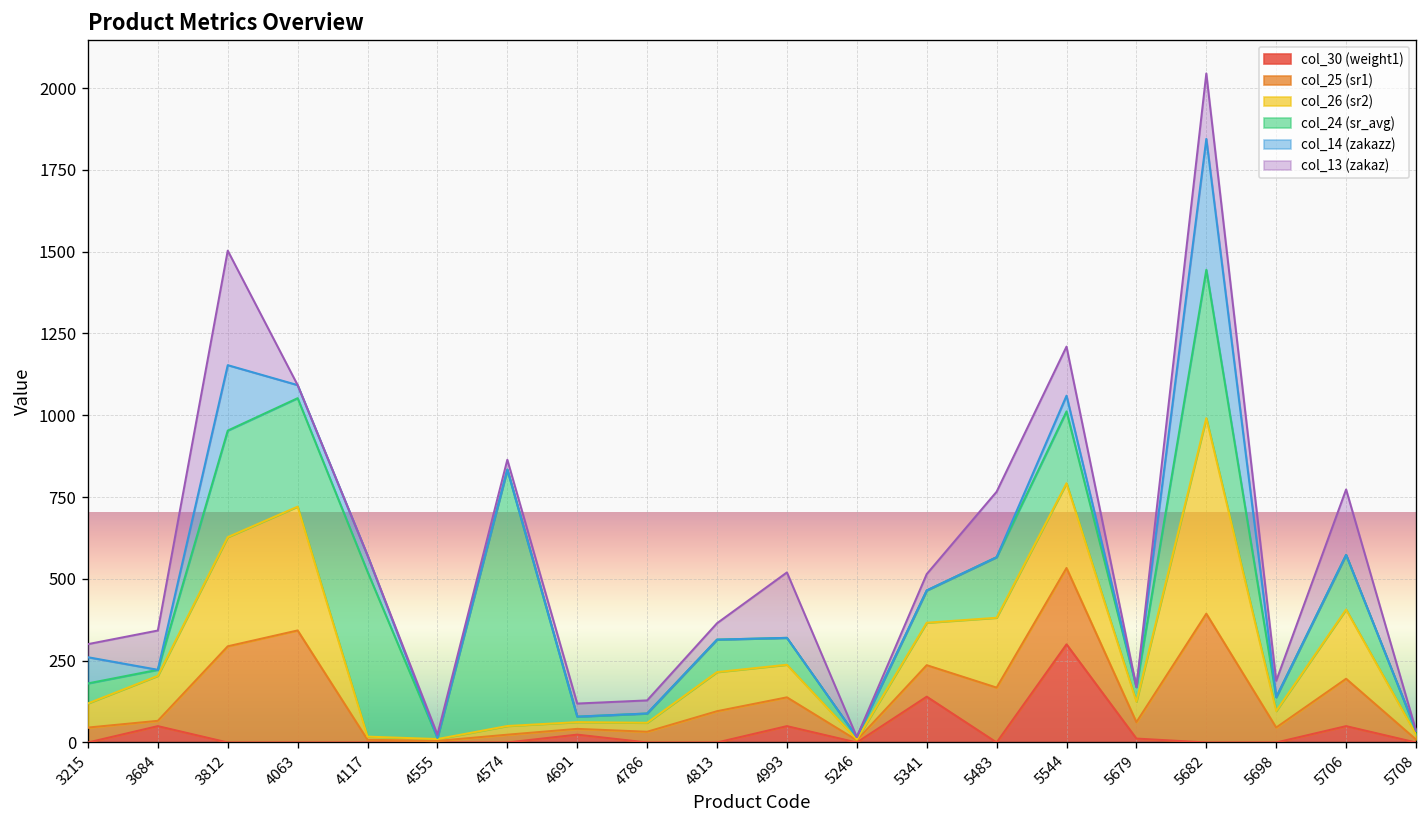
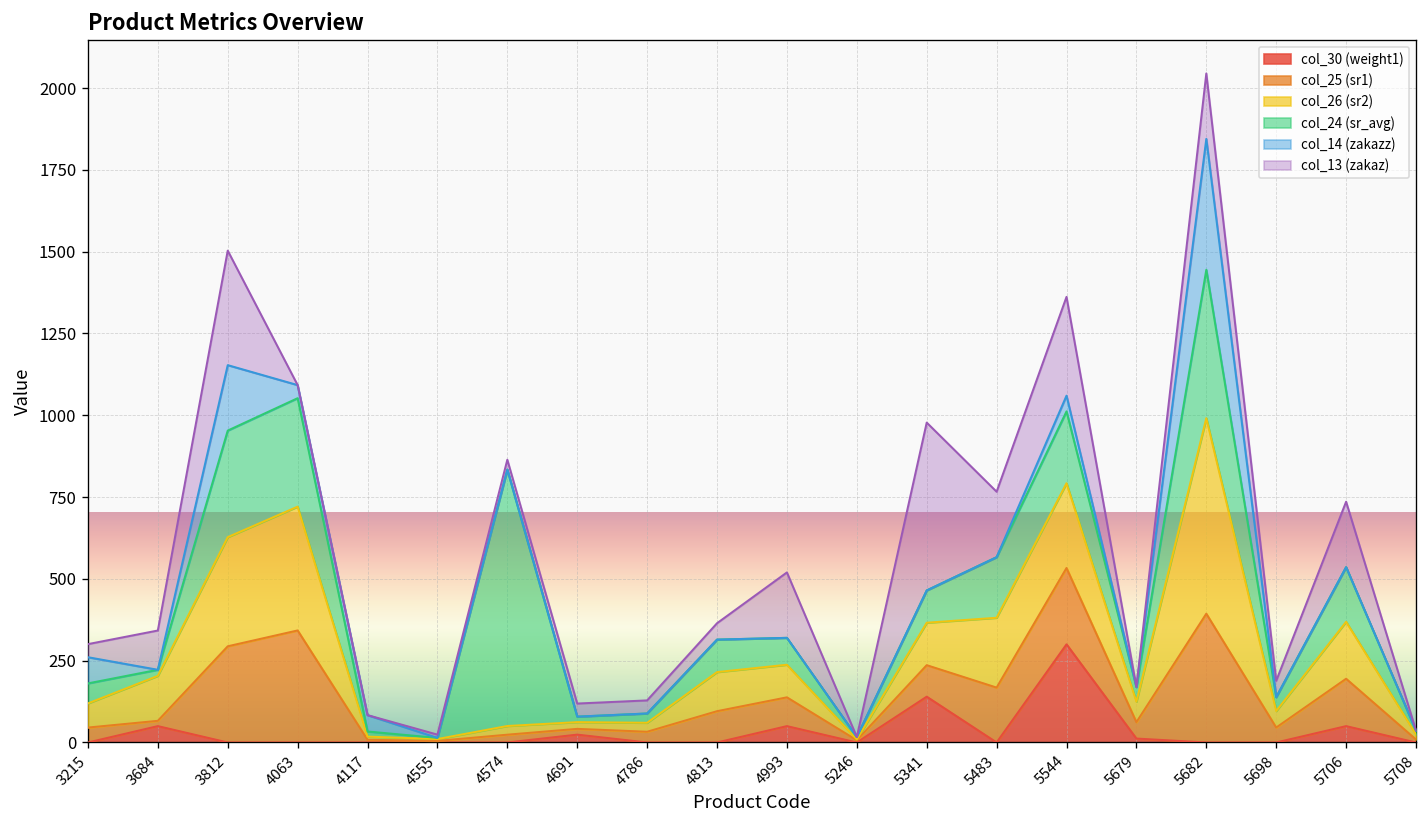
col_24 (sr_avg), 4117: 500 -> 20
col_13 (zakaz), 5341: 50 -> 510
col_13 (zakaz), 5544: 150 -> 300
col_26 (sr2), 5706: 210 -> 170
